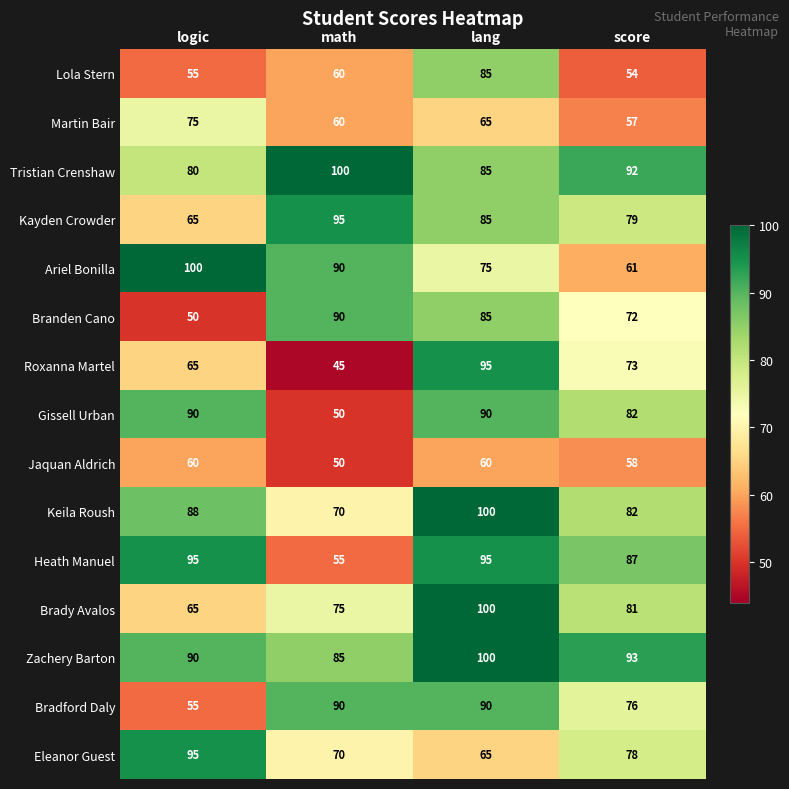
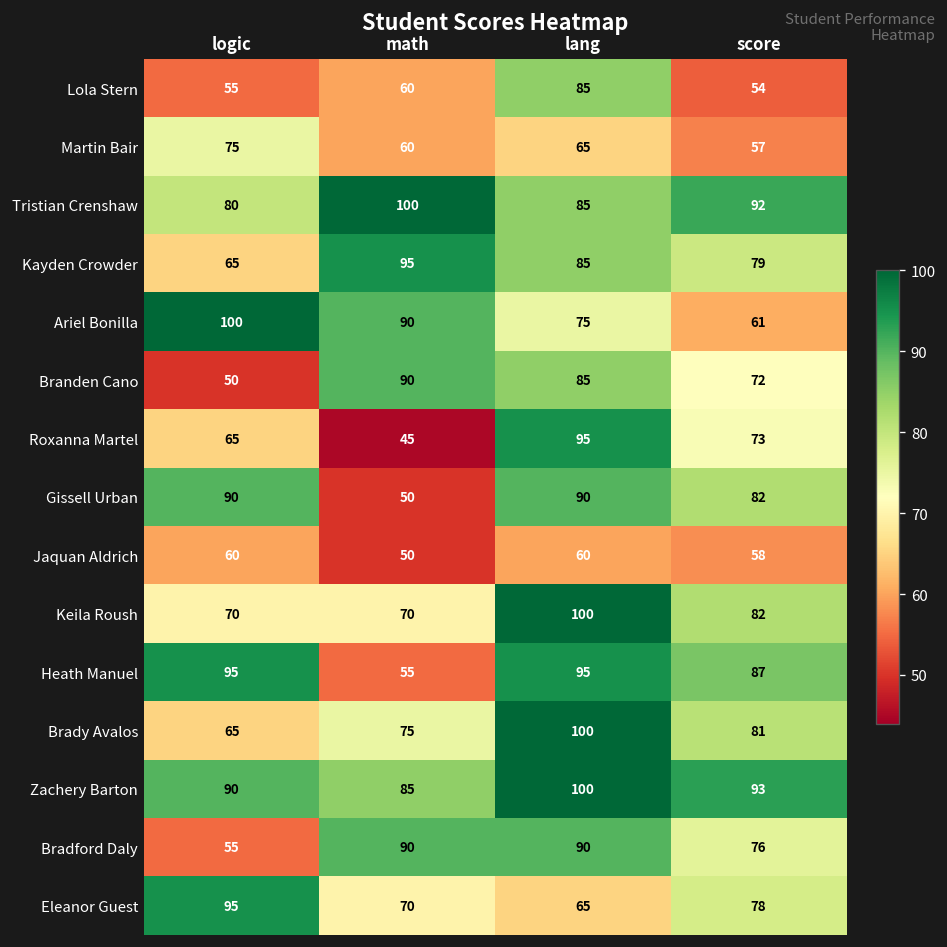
Keila Roush, logic: 88 -> 70
